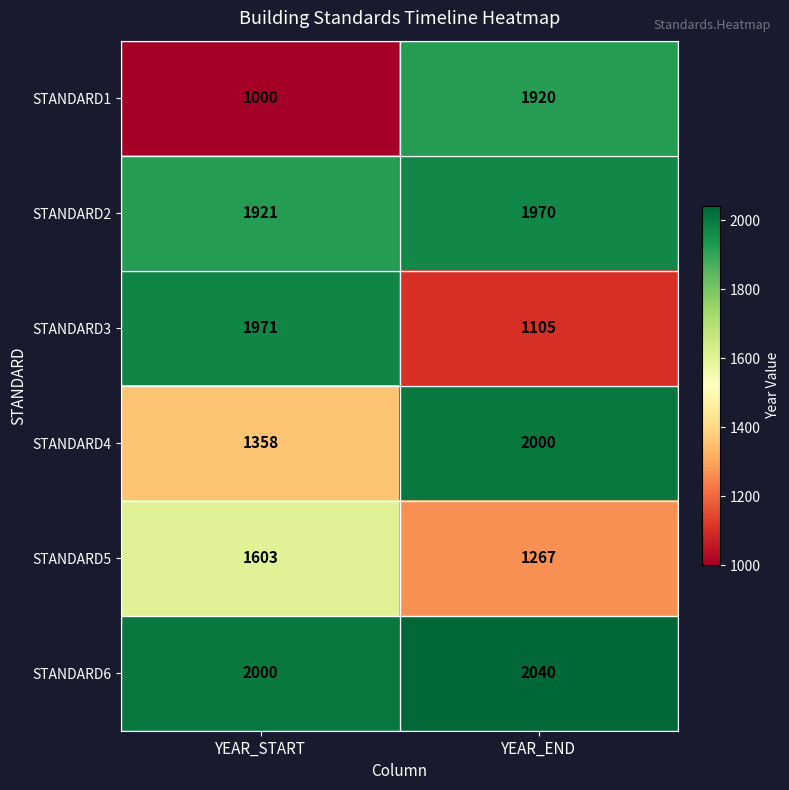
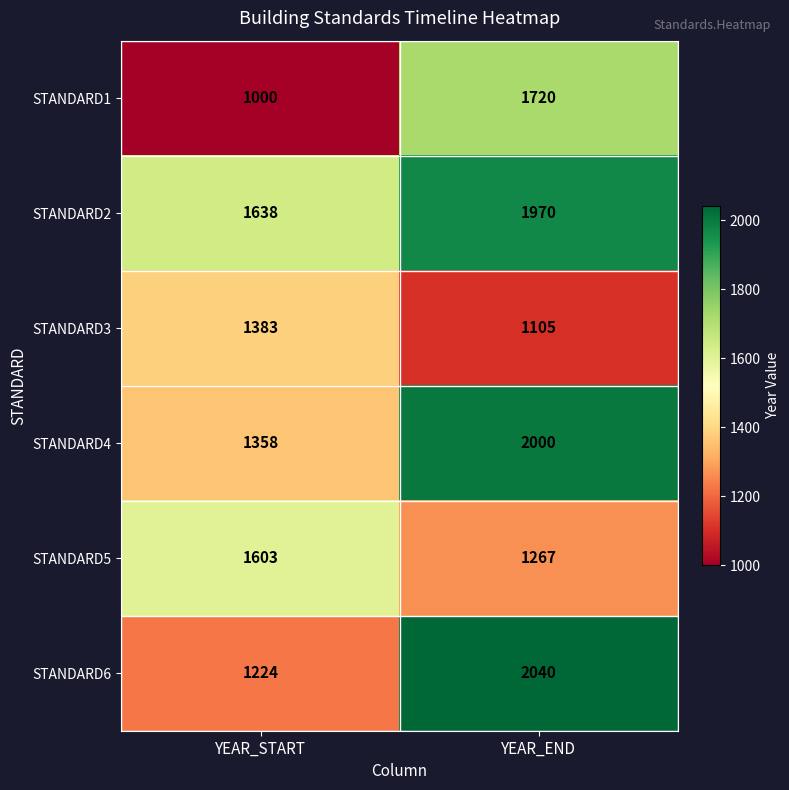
STANDARD1, YEAR_END: 1920 -> 1720
STANDARD2, YEAR_START: 1921 -> 1638
STANDARD3, YEAR_START: 1971 -> 1383
STANDARD6, YEAR_START: 2000 -> 1224
